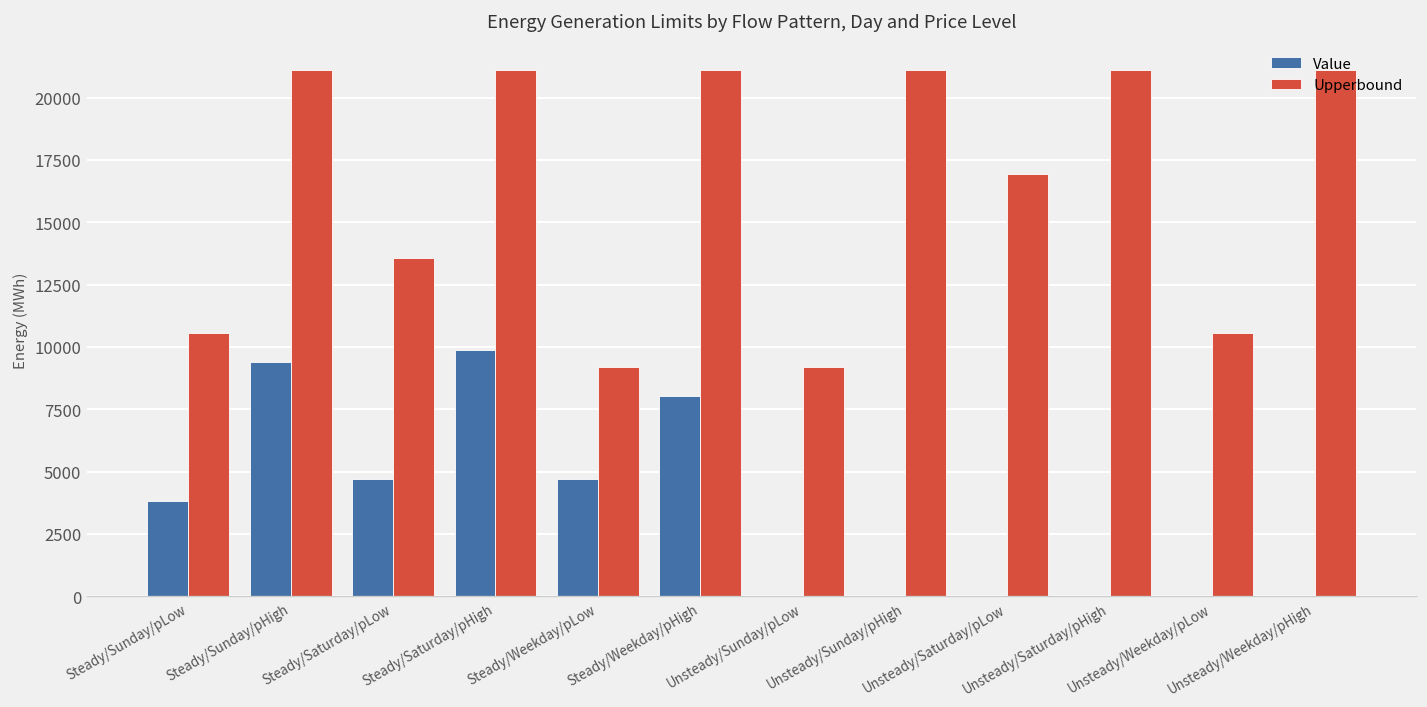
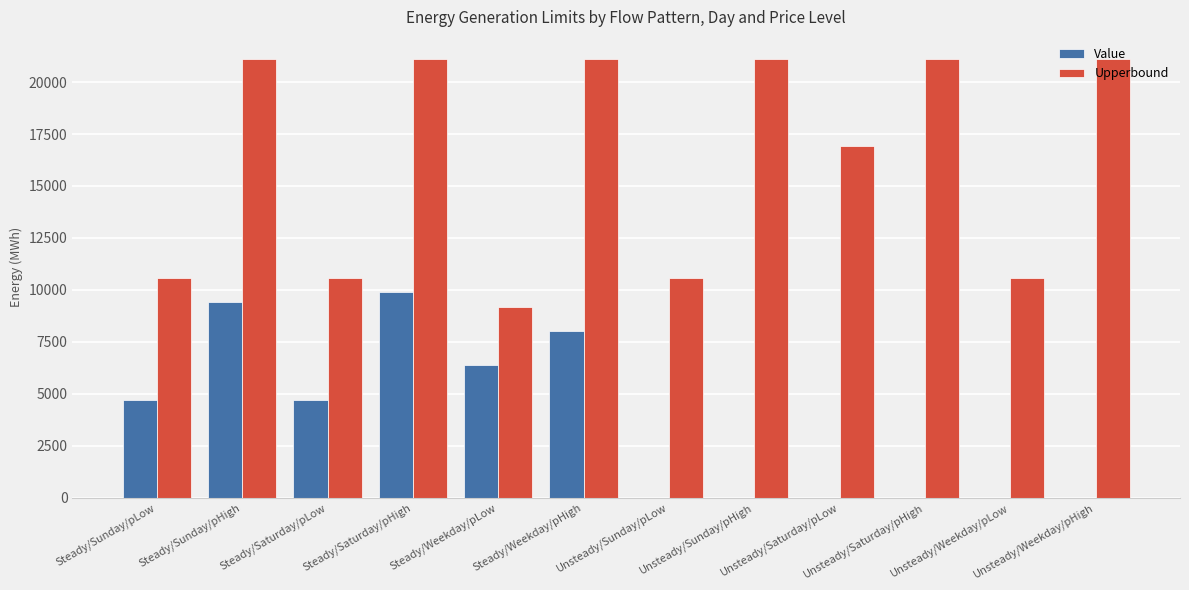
Value, Steady/Sunday/pLow: 3800 -> 4700
Upperbound, Steady/Saturday/pLow: 13600 -> 10600
Value, Steady/Weekday/pLow: 4700 -> 6400
Upperbound, Unsteady/Sunday/pLow: 9200 -> 10600
